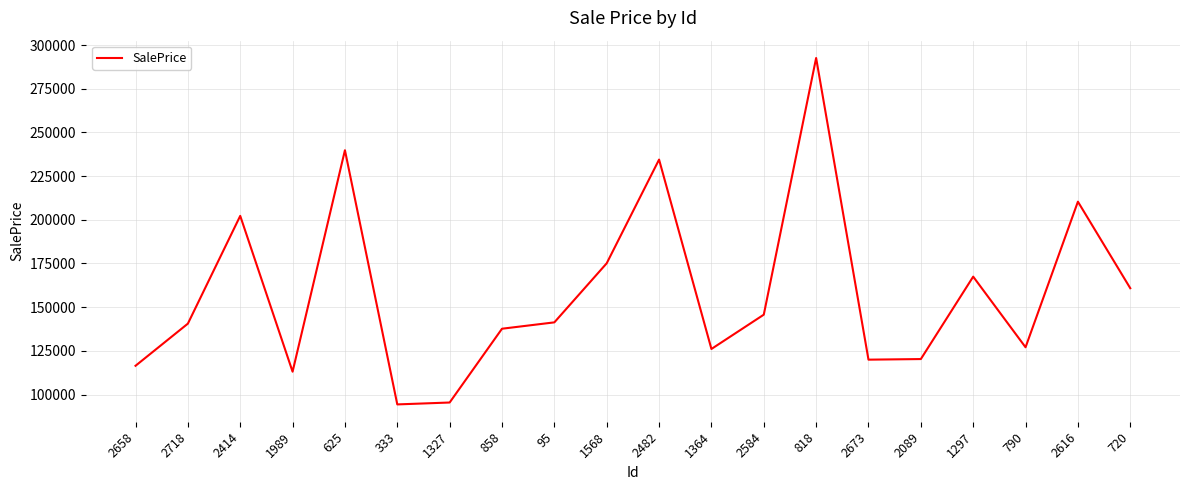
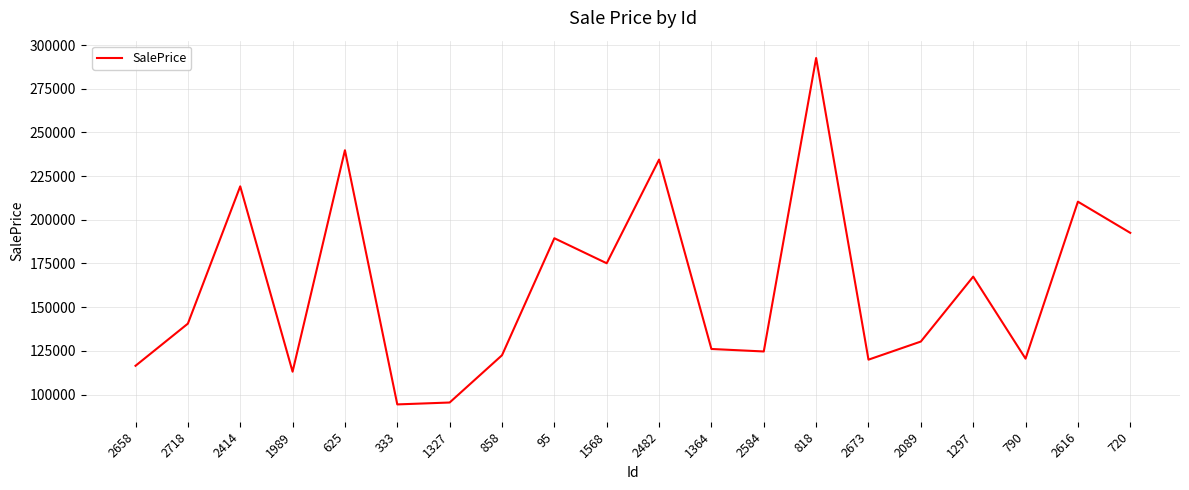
2414: 202000 -> 219000
858: 138000 -> 122000
95: 141000 -> 189000
2584: 146000 -> 125000
2089: 120000 -> 130000
790: 127000 -> 121000
720: 161000 -> 193000
